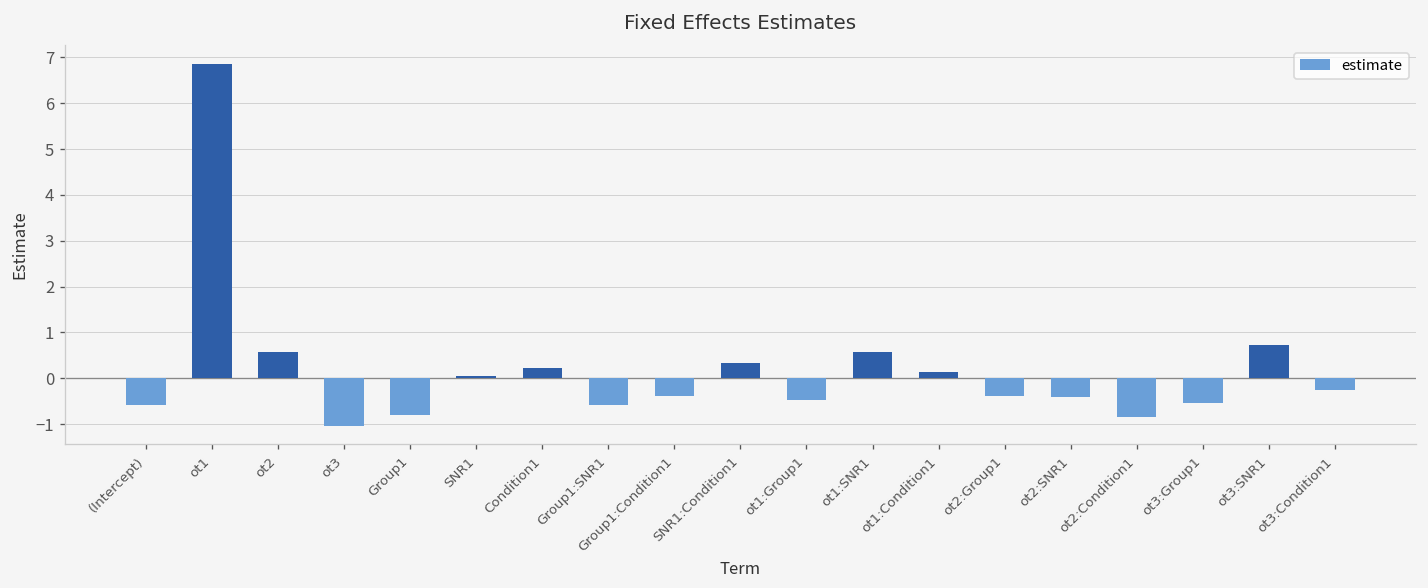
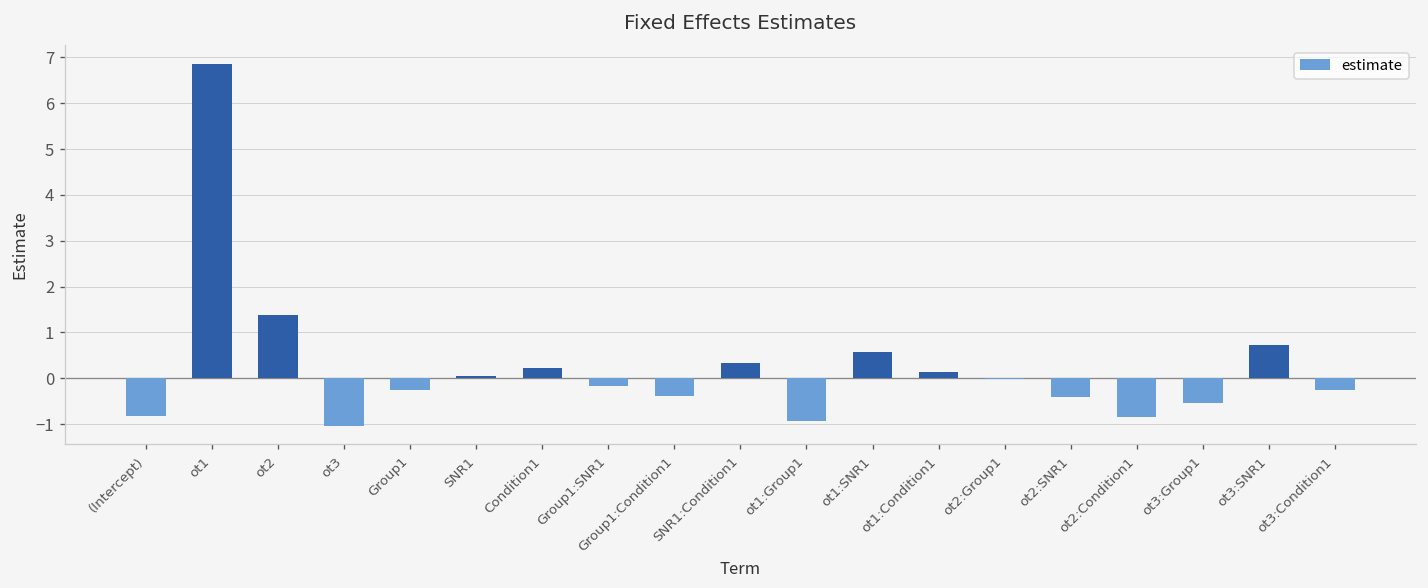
(Intercept): -0.6 -> -0.8
ot2: 0.6 -> 1.4
Group1: -0.8 -> -0.2
Group1:SNR1: -0.6 -> -0.2
ot1:Group1: -0.5 -> -0.9
ot2:Group1: -0.4 -> 0.0
